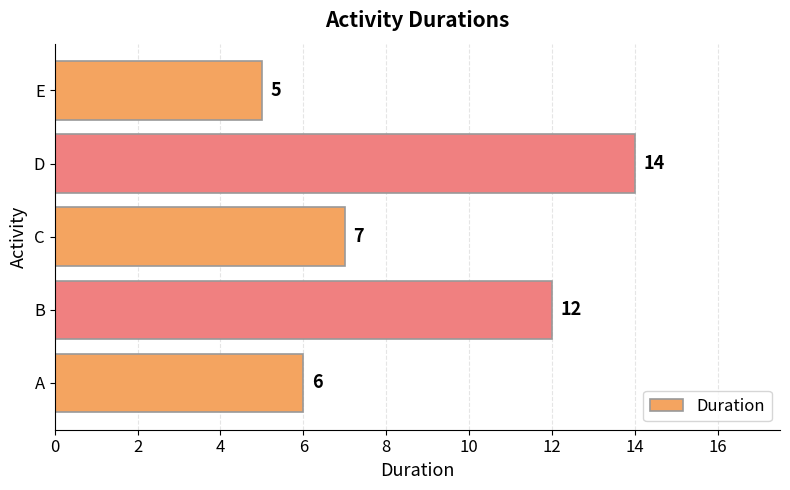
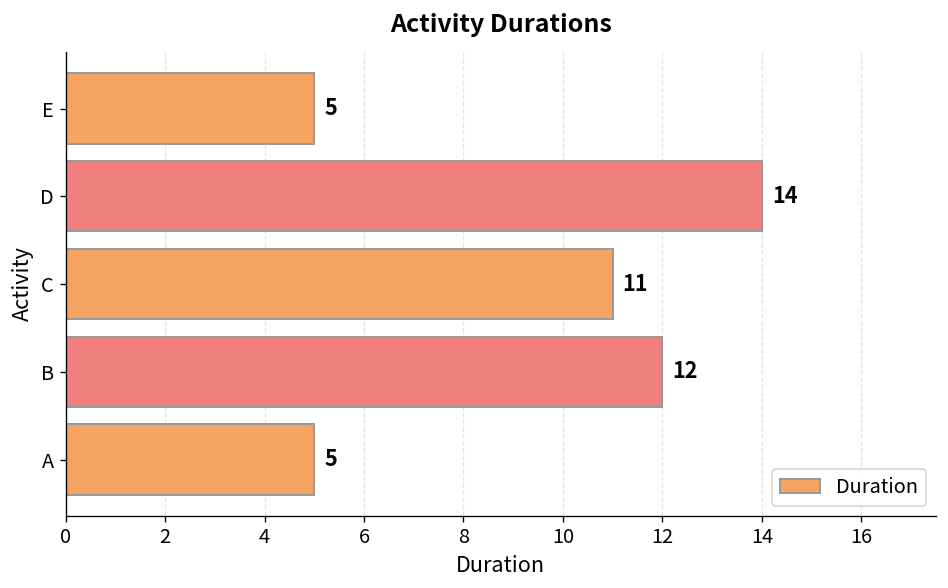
C: 7 -> 11
A: 6 -> 5
